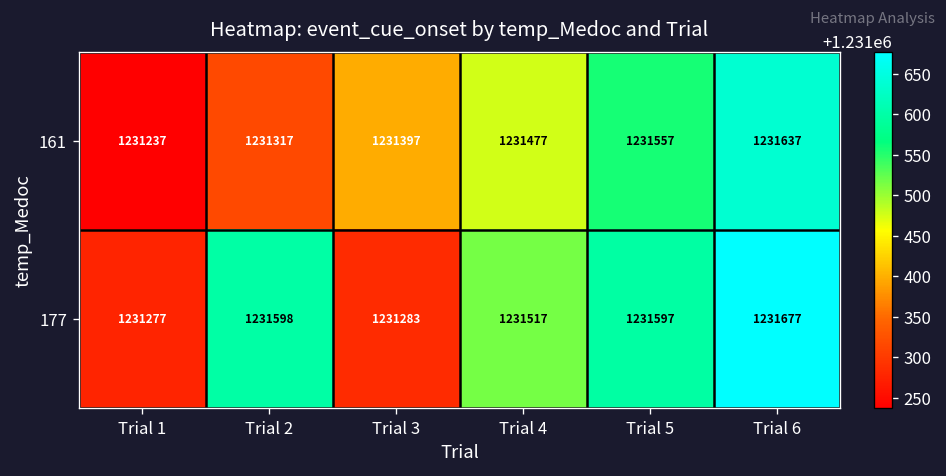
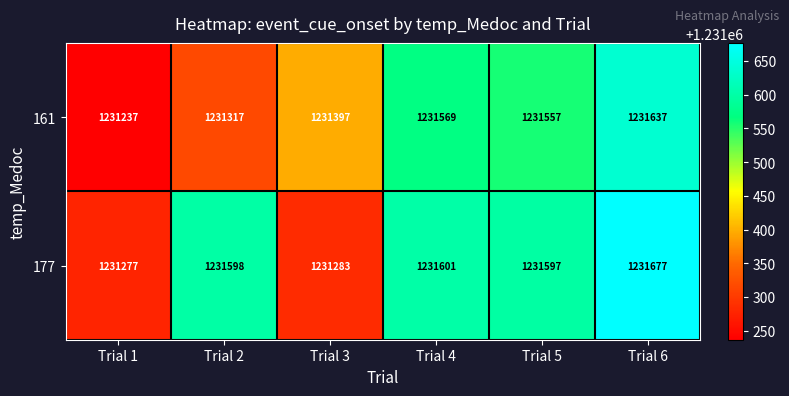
161, Trial 4: 1231477 -> 1231569
177, Trial 4: 1231517 -> 1231601
